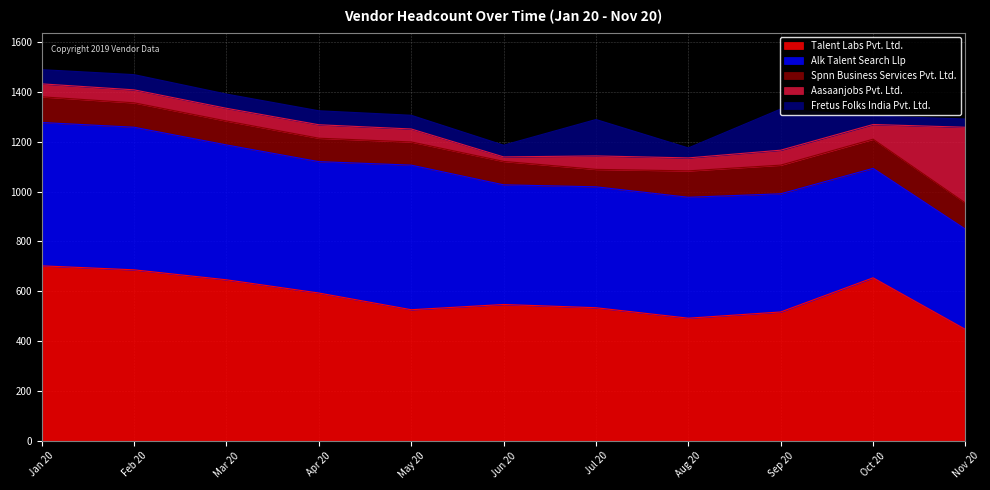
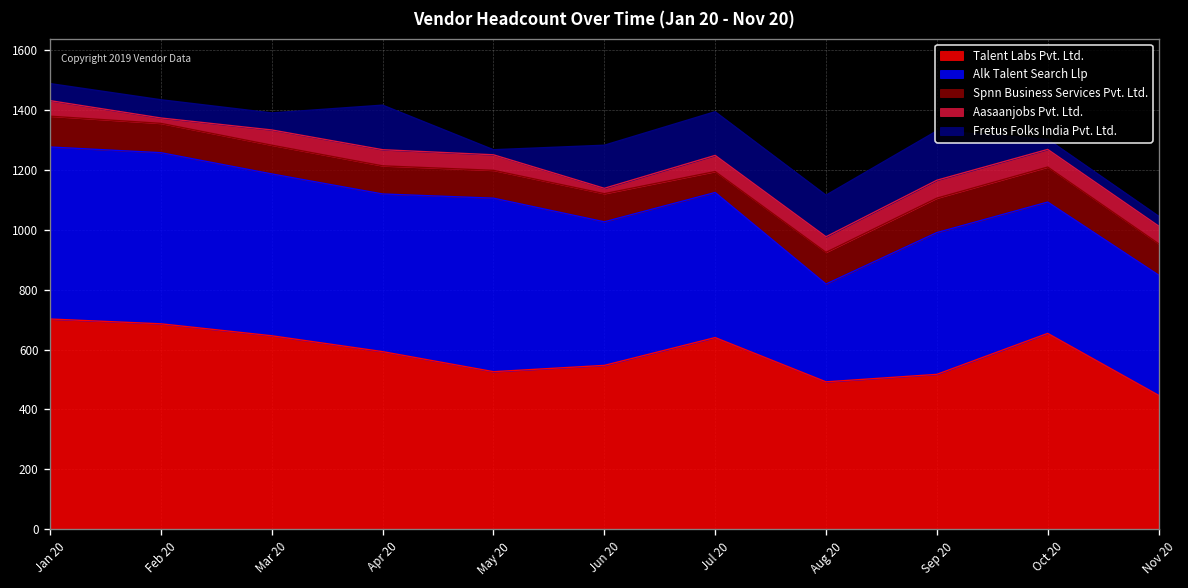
Aasaanjobs Pvt. Ltd., Feb 20: 50 -> 20
Fretus Folks India Pvt. Ltd., Apr 20: 60 -> 150
Fretus Folks India Pvt. Ltd., May 20: 60 -> 20
Fretus Folks India Pvt. Ltd., Jun 20: 50 -> 140
Talent Labs Pvt. Ltd., Jul 20: 530 -> 640
Alk Talent Search Llp, Aug 20: 490 -> 330
Fretus Folks India Pvt. Ltd., Aug 20: 40 -> 140
Aasaanjobs Pvt. Ltd., Nov 20: 300 -> 60
